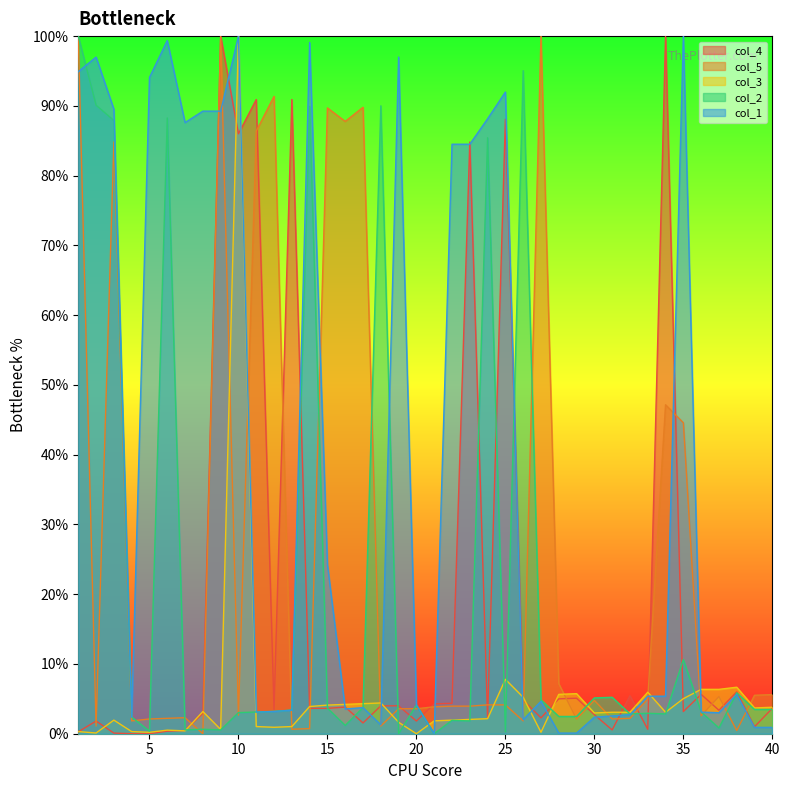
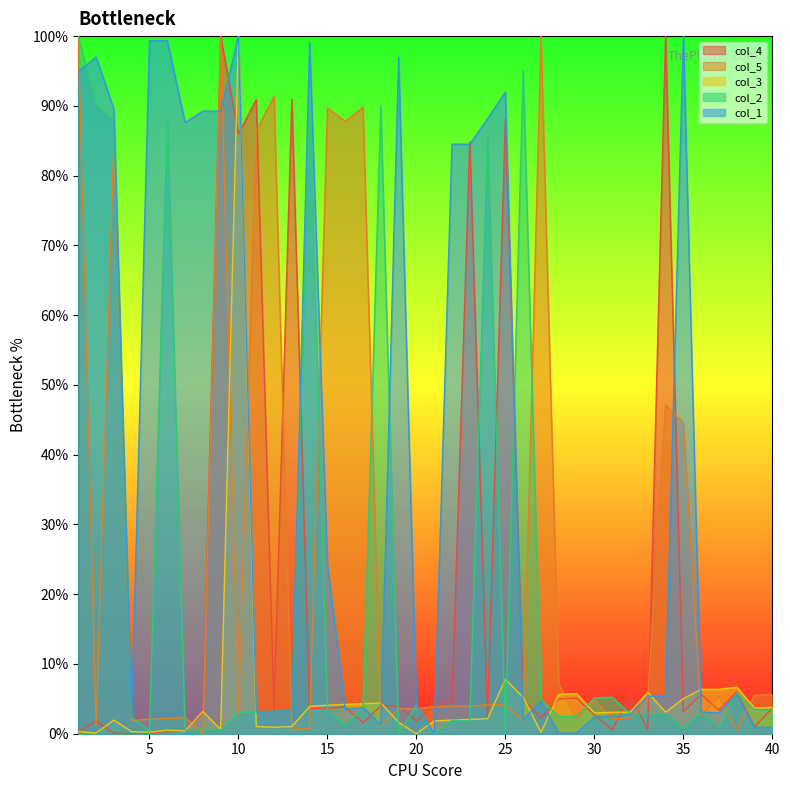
col_1, 5: 94% -> 99%
col_2, 35: 11% -> 1%
